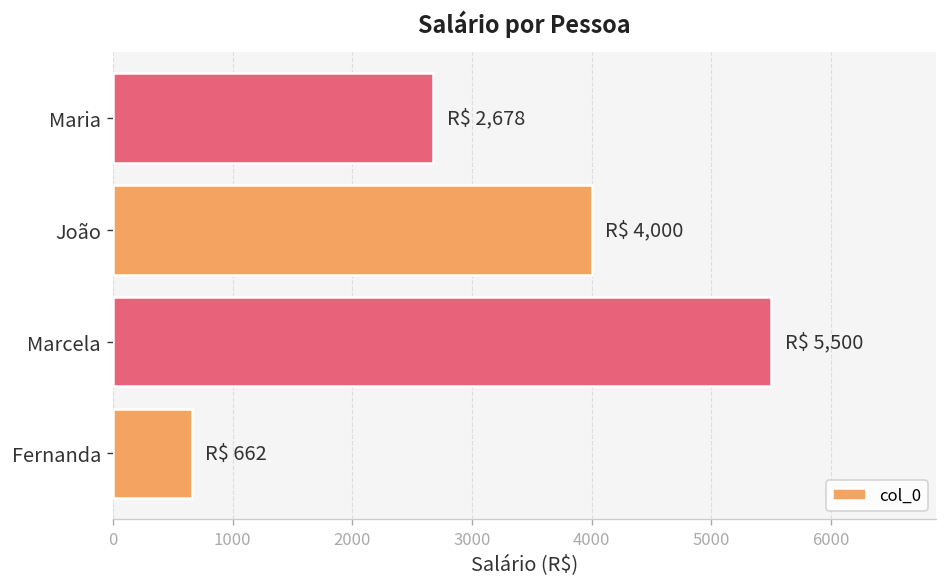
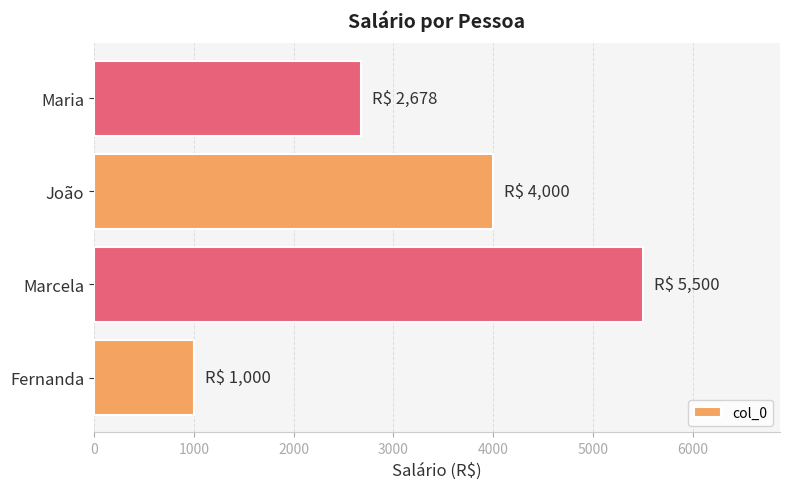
Fernanda: 662 -> 1,000
